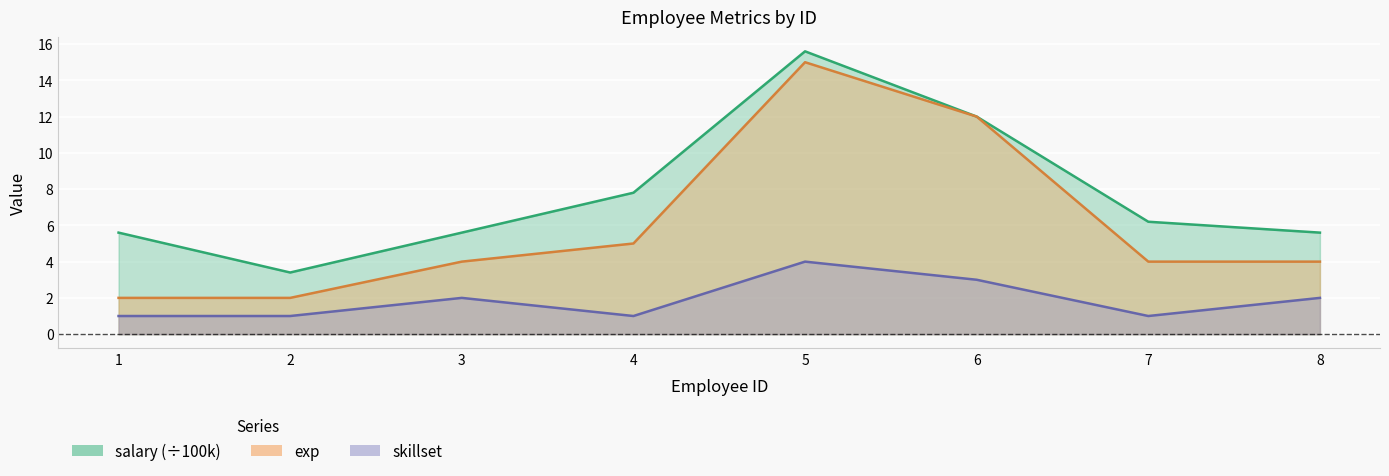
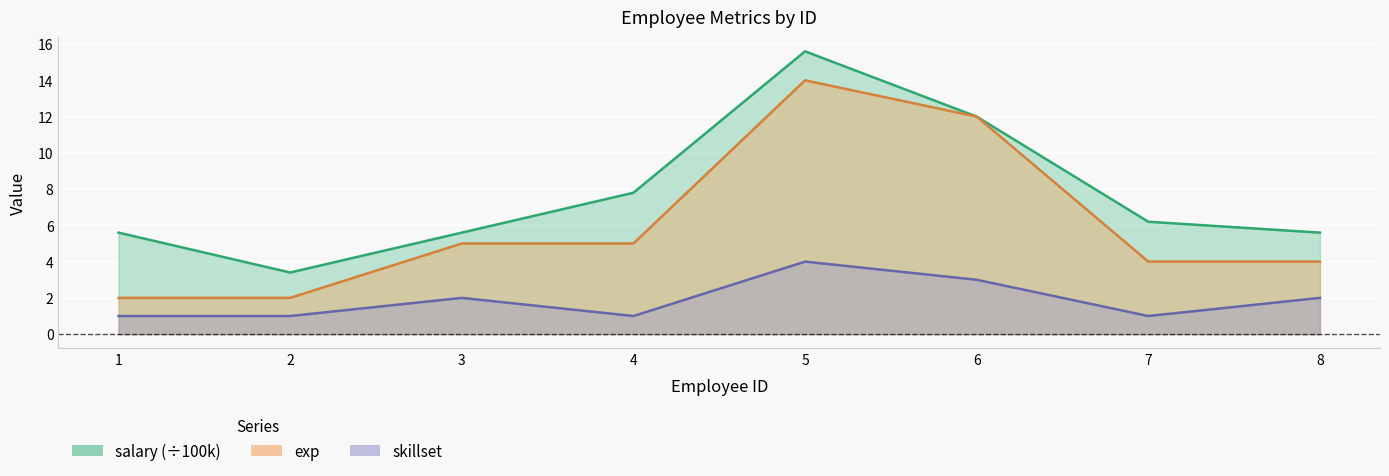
exp, 3: 4 -> 5
exp, 5: 15 -> 14
